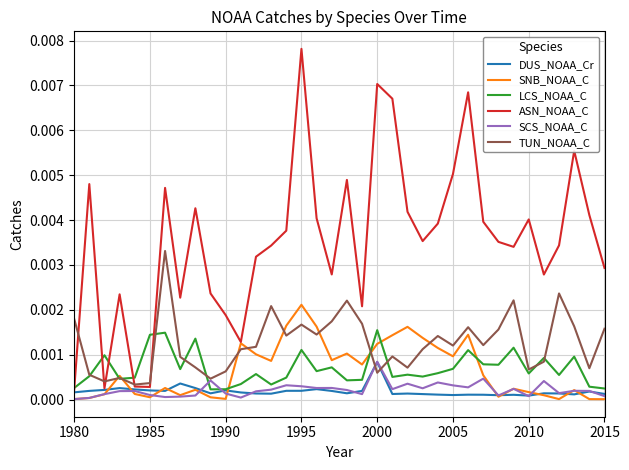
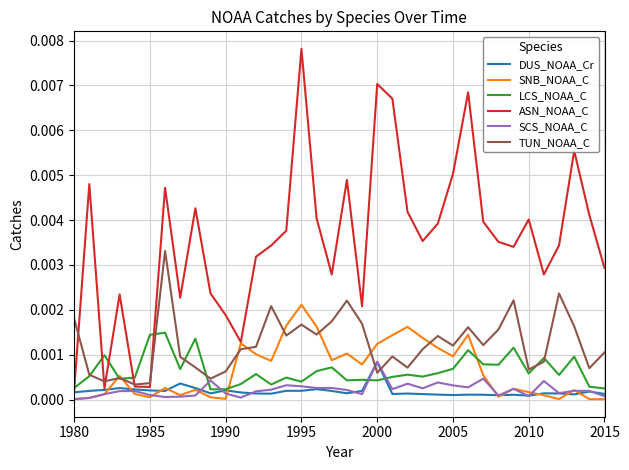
LCS_NOAA_C, 1995: 0.0011 -> 0.0004
LCS_NOAA_C, 2000: 0.0015 -> 0.0004
TUN_NOAA_C, 2015: 0.0016 -> 0.0011
